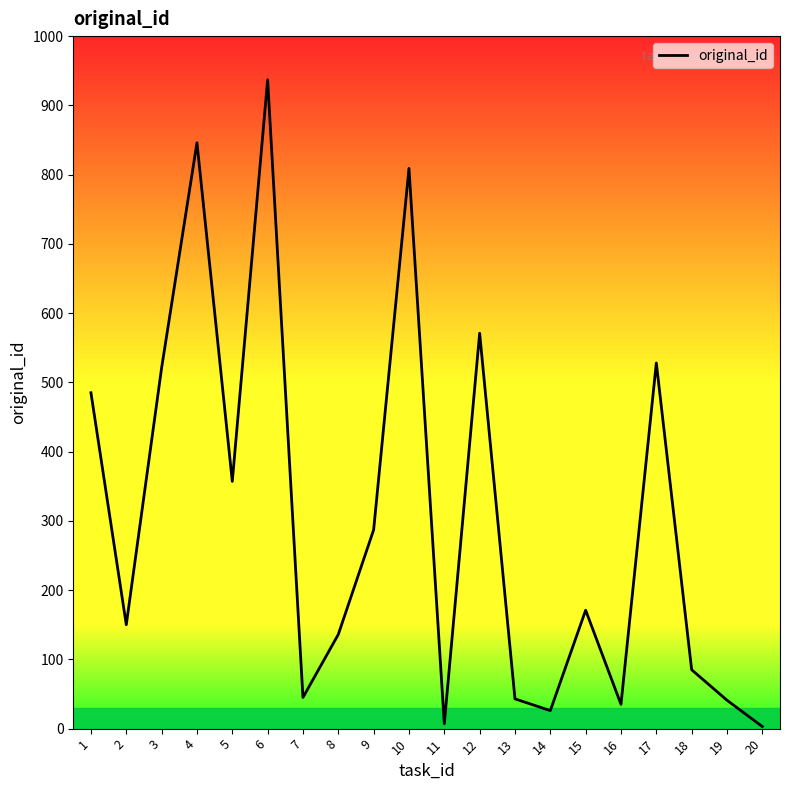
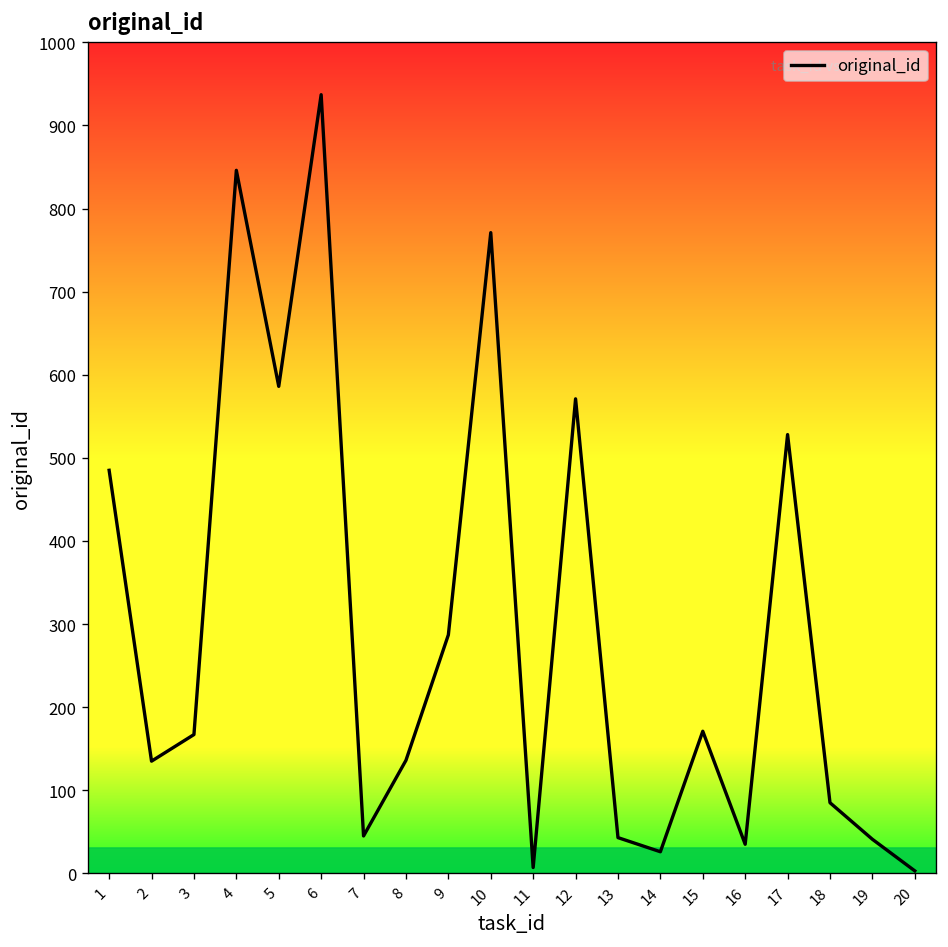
2: 150 -> 140
3: 520 -> 170
5: 360 -> 590
10: 810 -> 770
